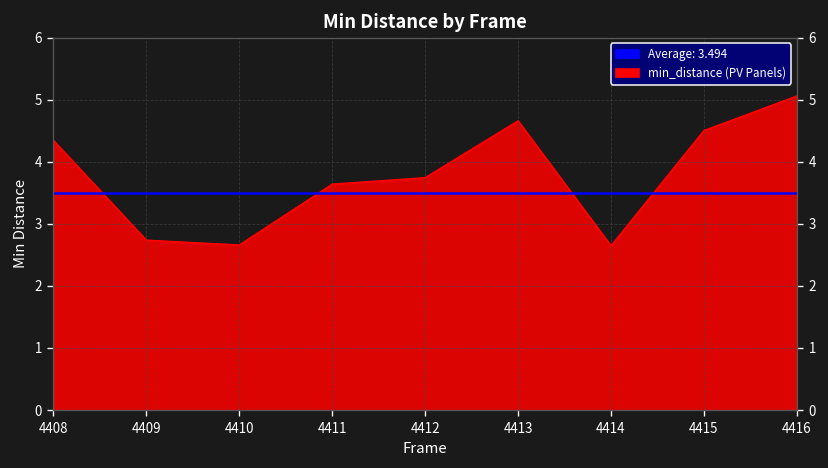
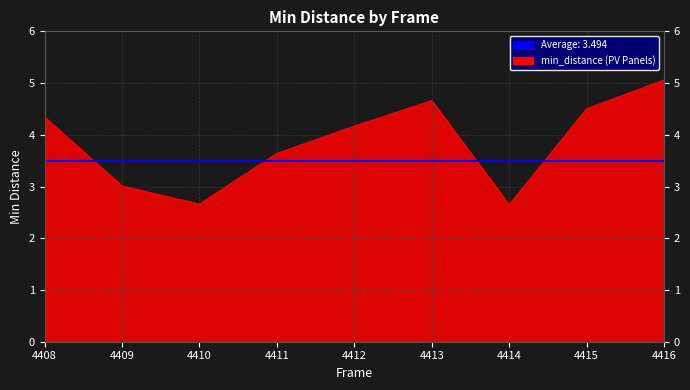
4409: 2.7 -> 3.0
4412: 3.7 -> 4.2
